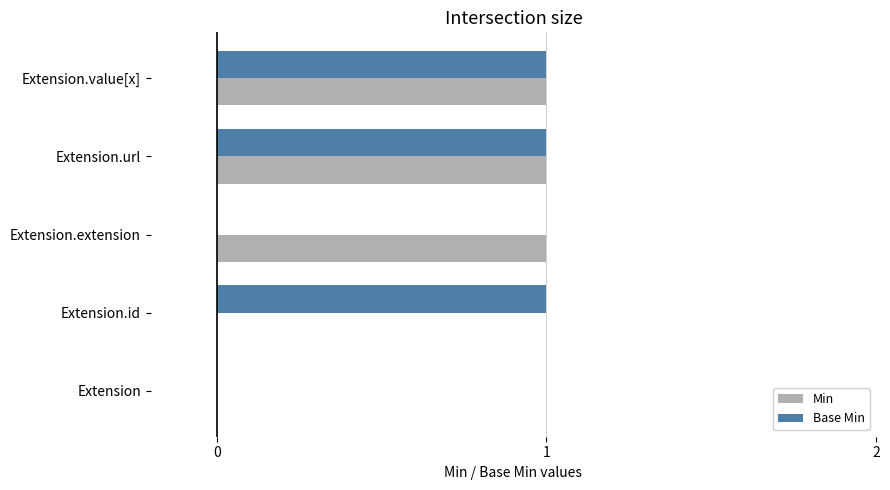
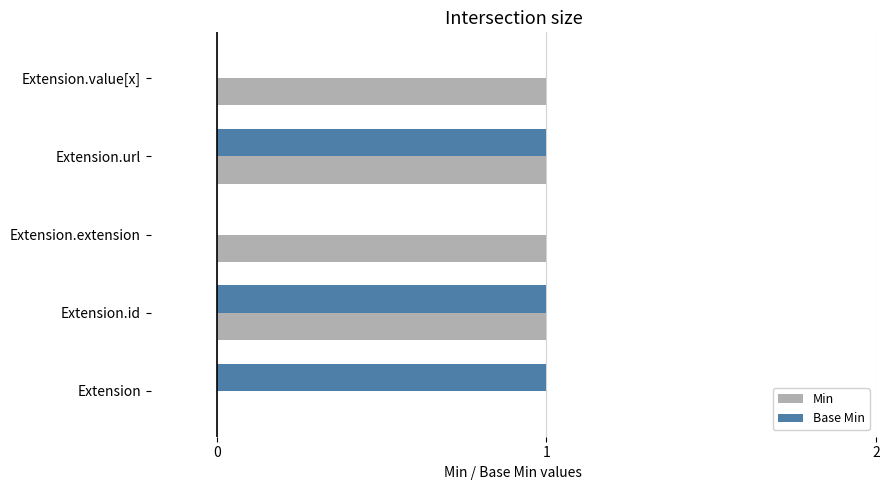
Base Min, Extension.value[x]: 1 -> 0
Min, Extension.id: 0 -> 1
Base Min, Extension: 0 -> 1
